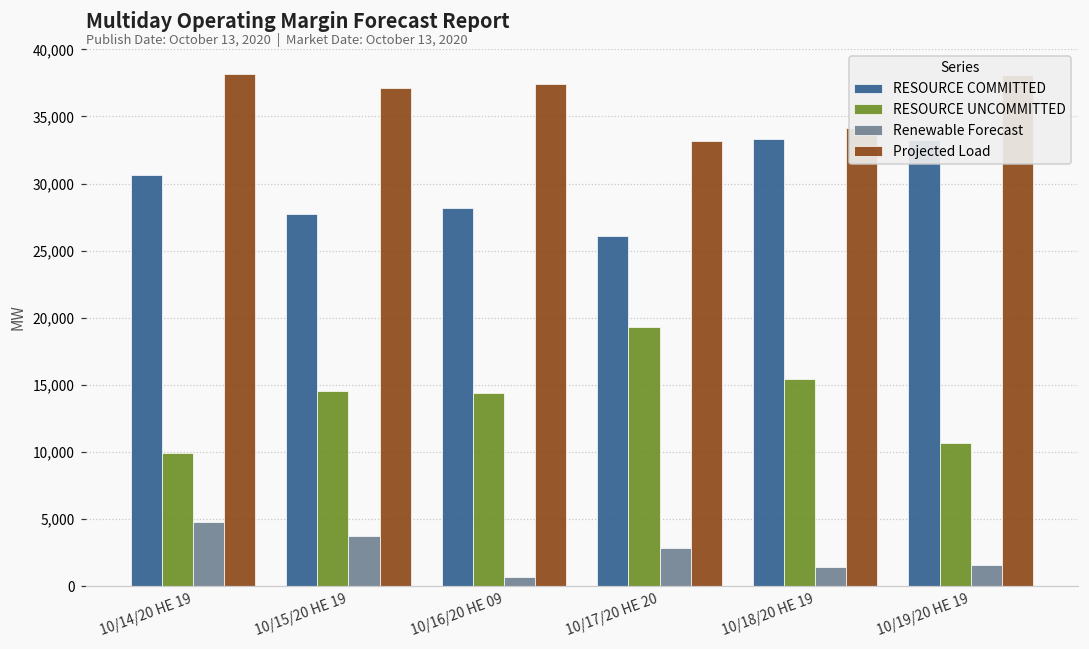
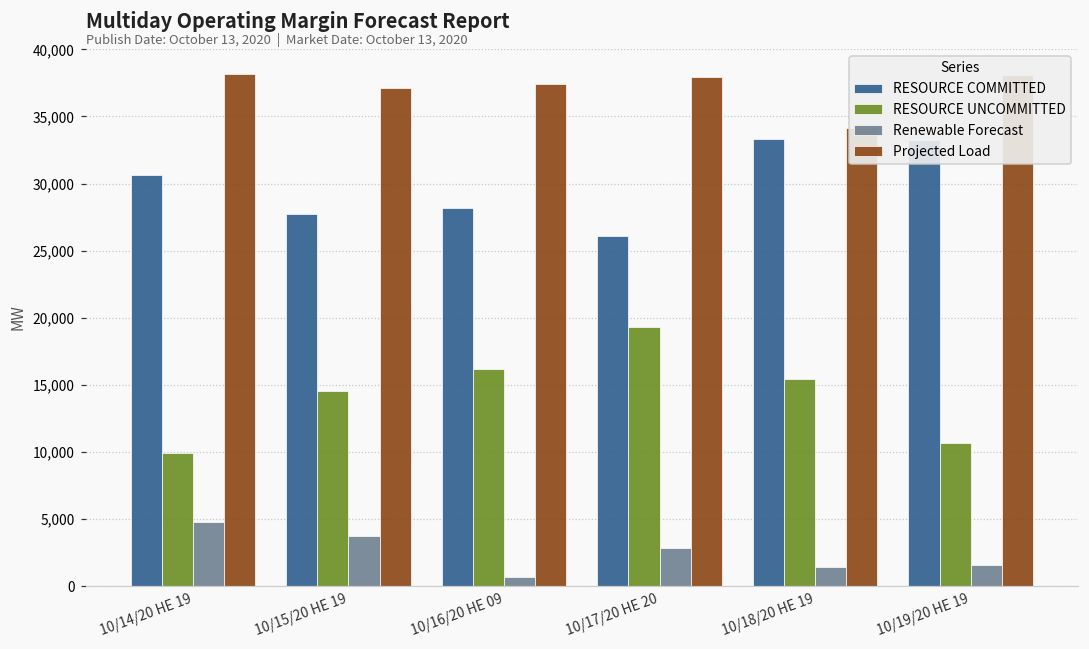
RESOURCE UNCOMMITTED, 10/16/20 HE 09: 14,400 -> 16,200
Projected Load, 10/17/20 HE 20: 33,200 -> 38,000
